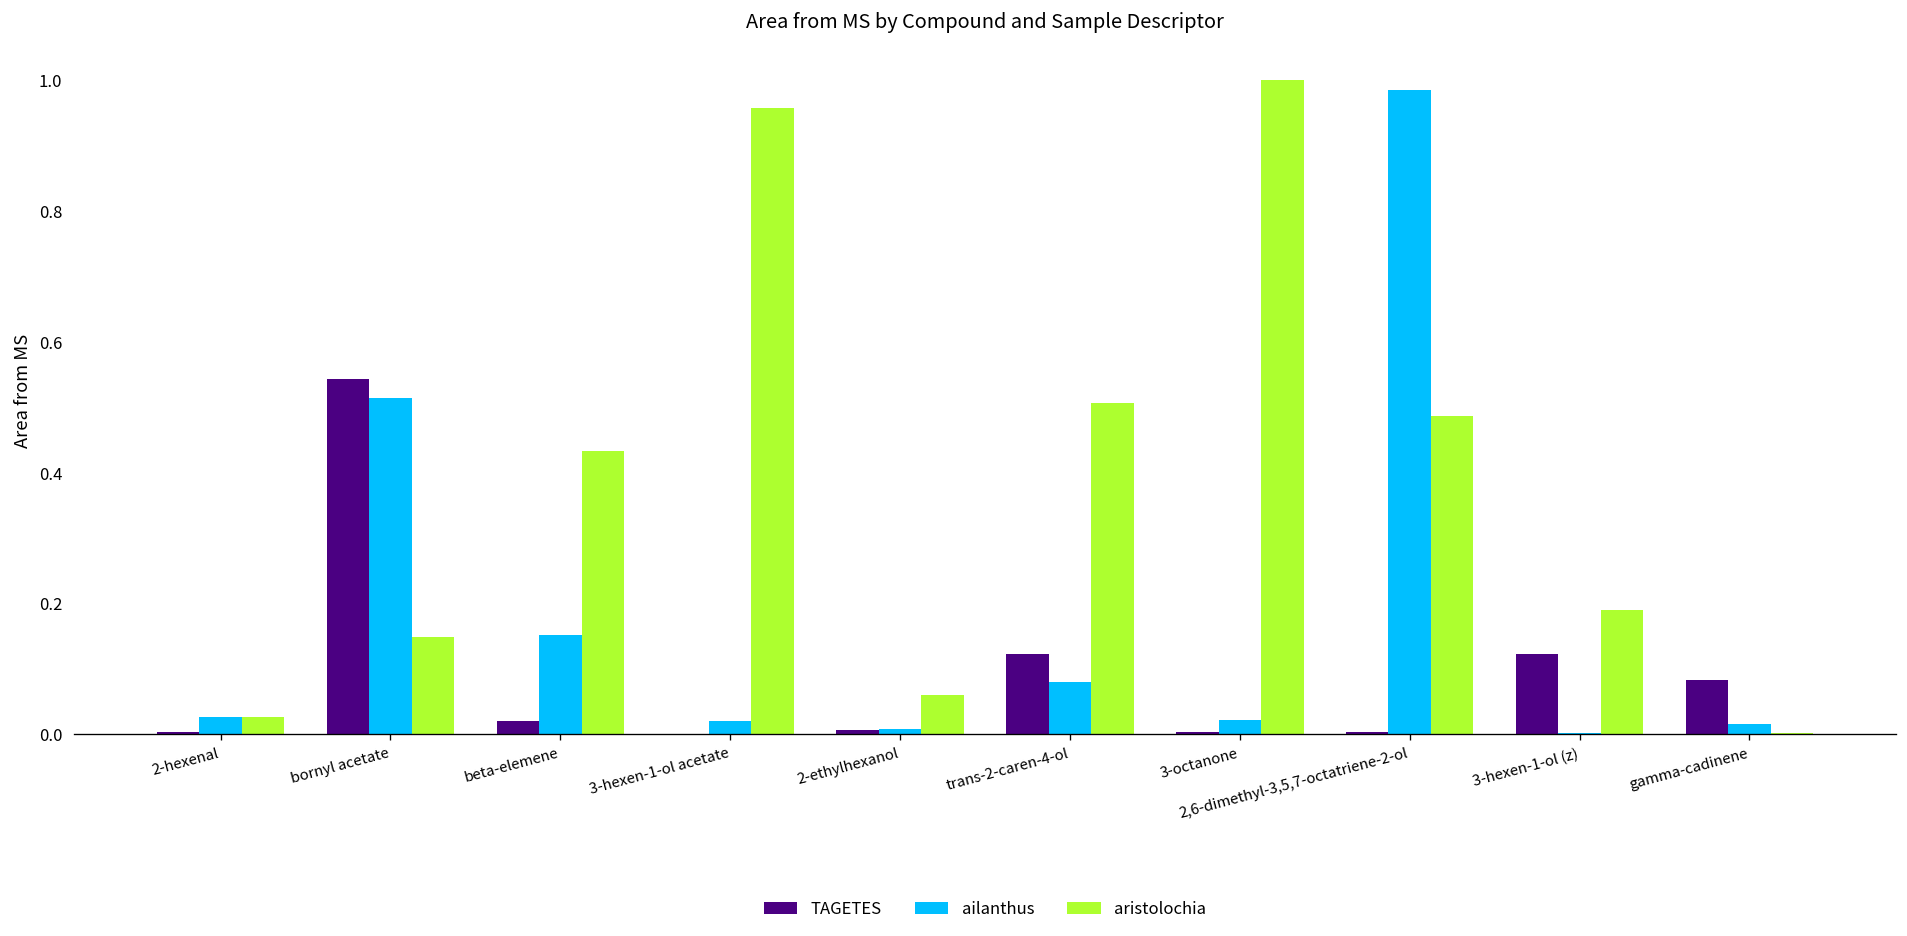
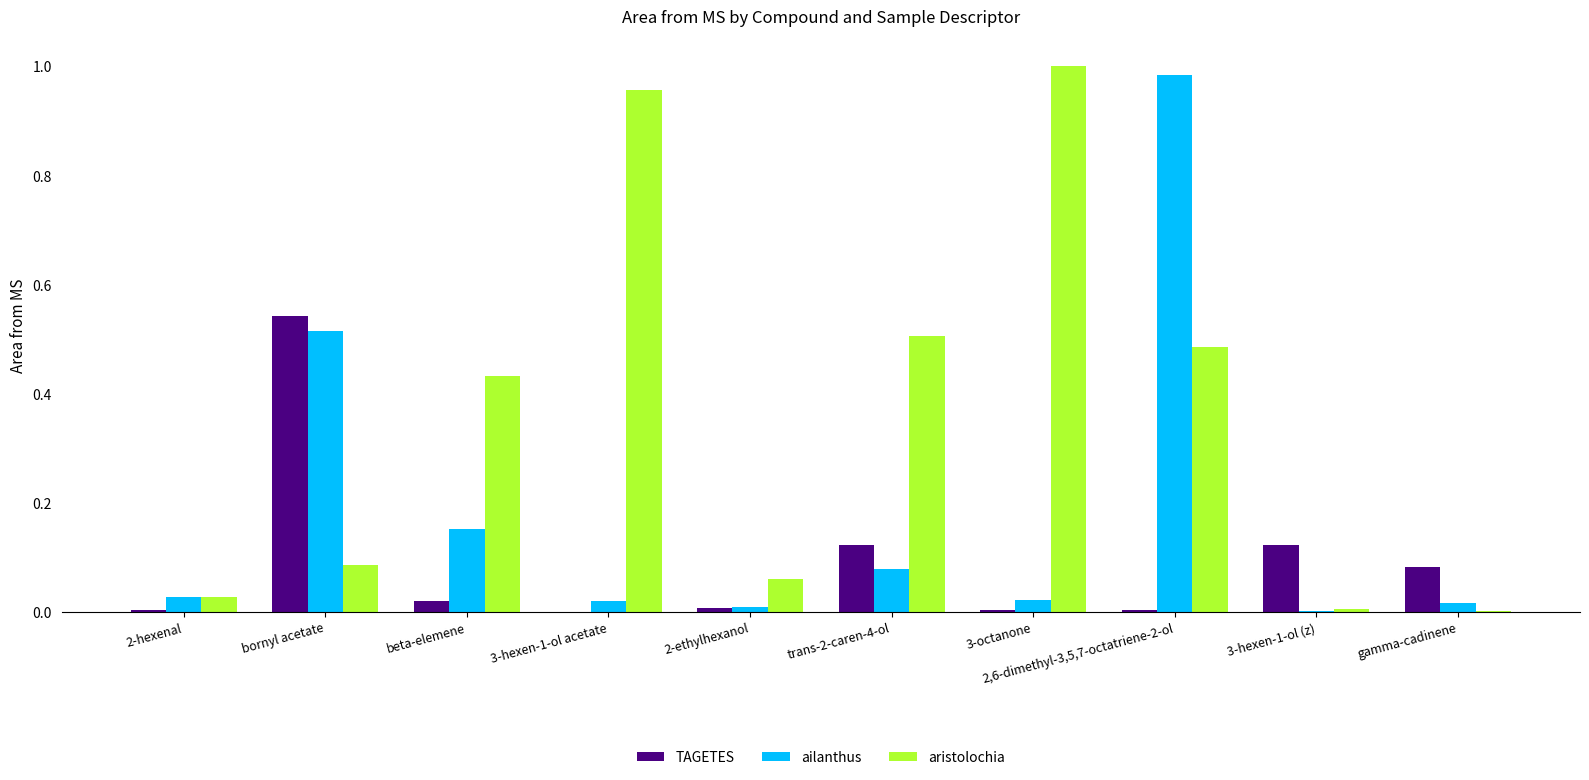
aristolochia, bornyl acetate: 0.15 -> 0.09
aristolochia, 3-hexen-1-ol (z): 0.19 -> 0.00
